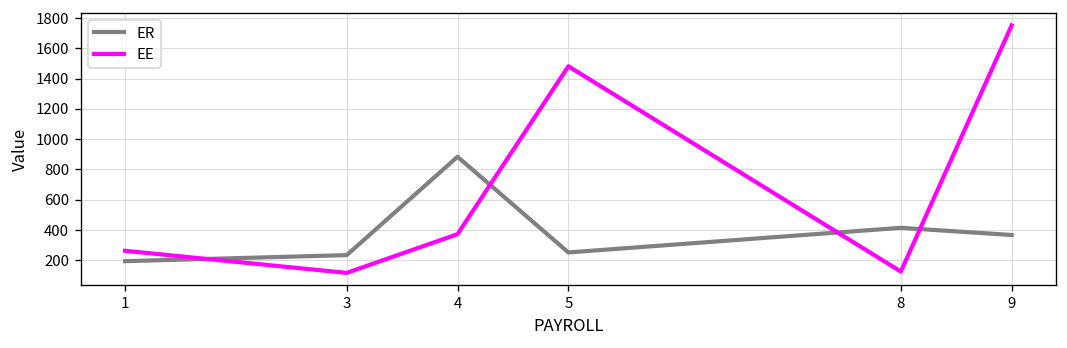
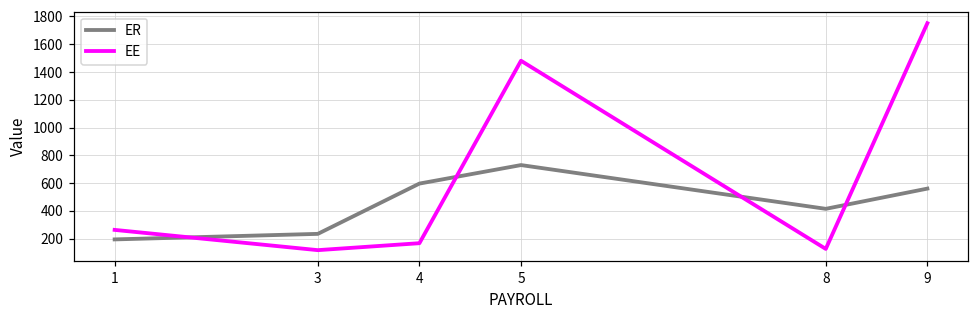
ER, 4: 880 -> 600
EE, 4: 370 -> 170
ER, 5: 250 -> 730
ER, 9: 370 -> 560
